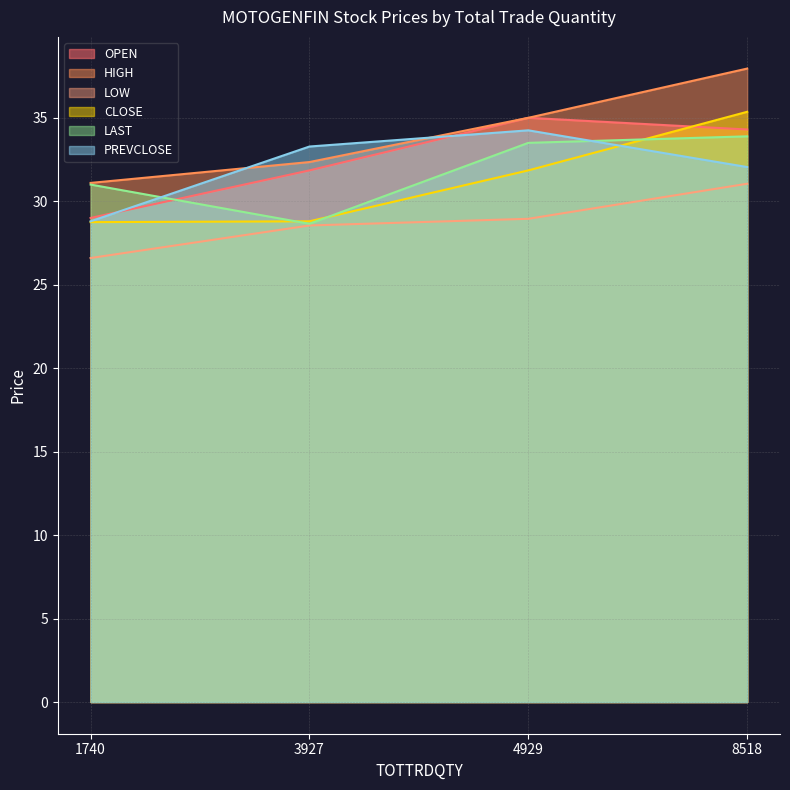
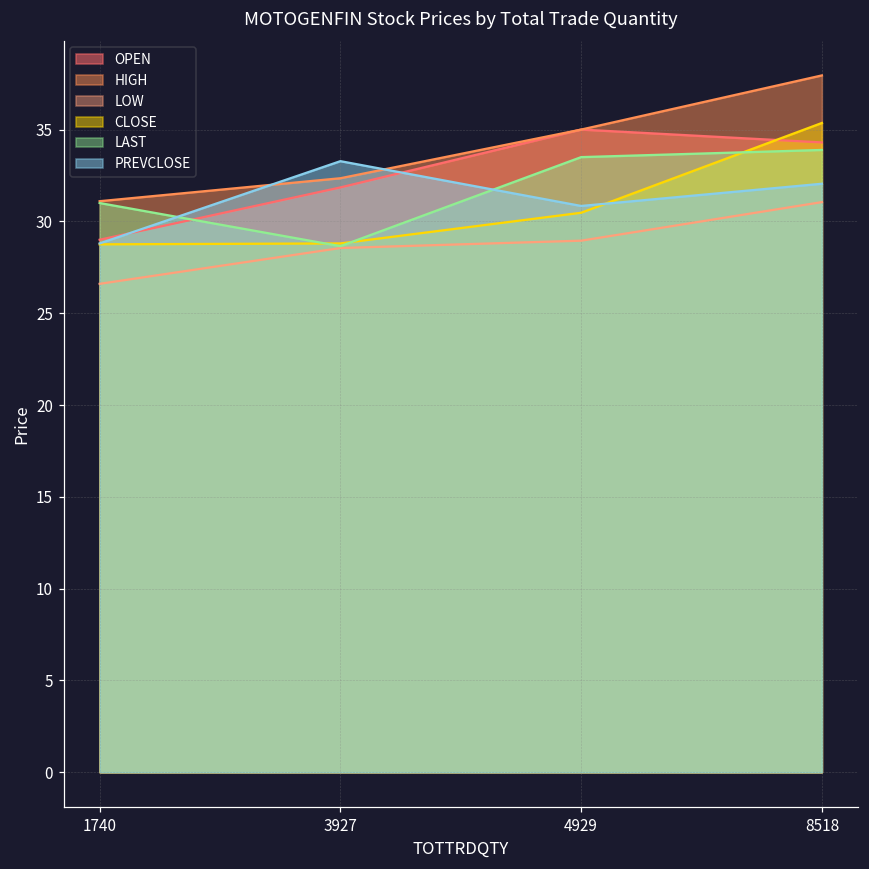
CLOSE, 4929: 31.9 -> 30.5
PREVCLOSE, 4929: 34.3 -> 30.8
